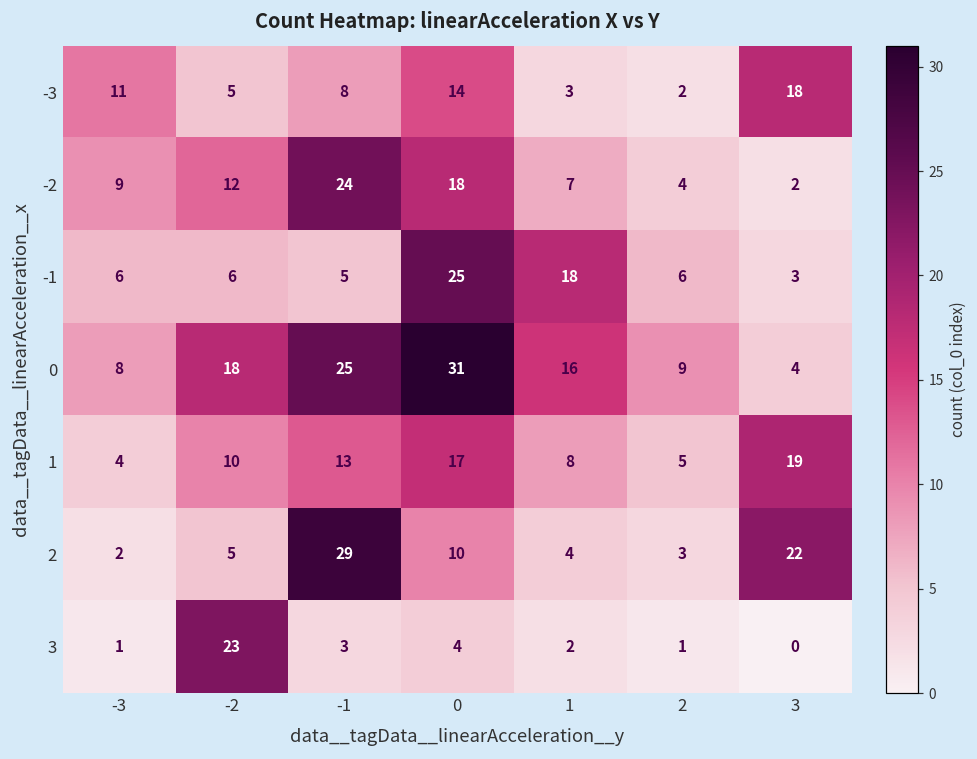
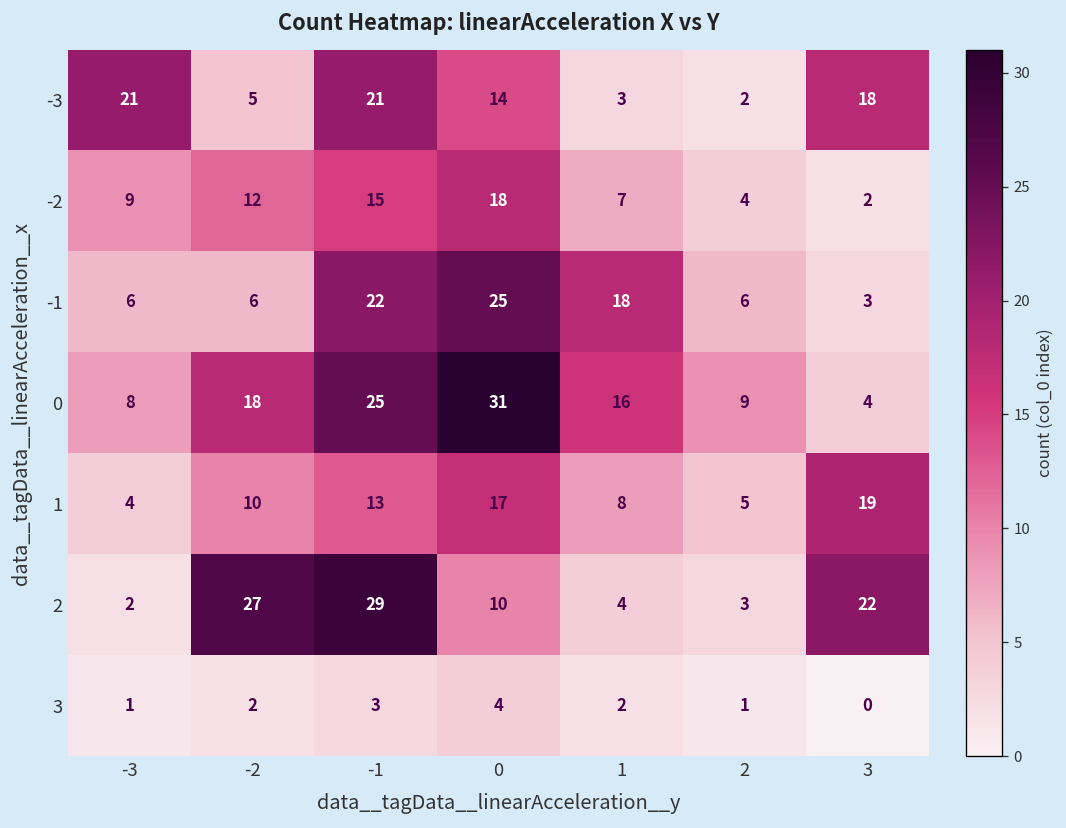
-3, -3: 11 -> 21
-3, -1: 8 -> 21
-2, -1: 24 -> 15
-1, -1: 5 -> 22
2, -2: 5 -> 27
3, -2: 23 -> 2
